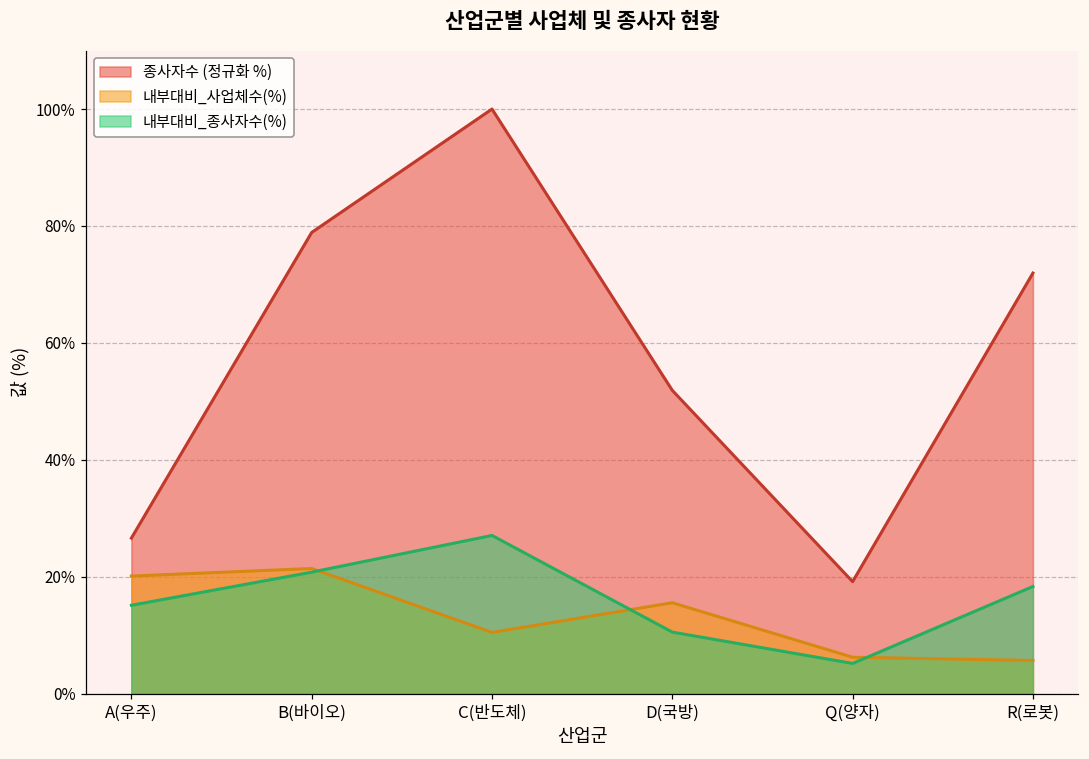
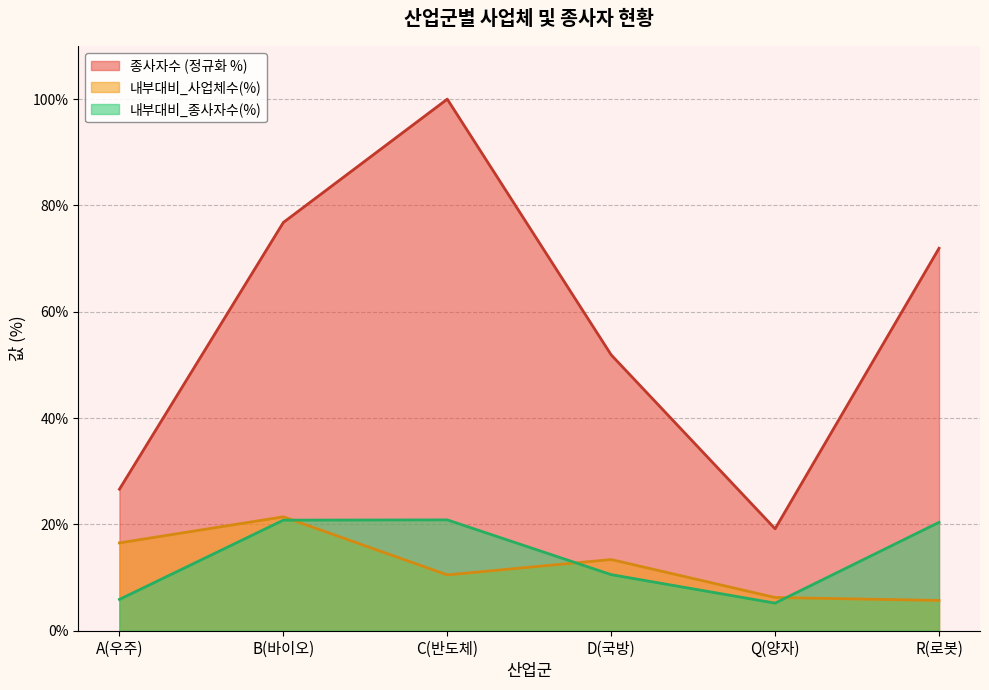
내부대비_사업체수(%), A(우주): 20% -> 17%
내부대비_종사자수(%), A(우주): 15% -> 6%
종사자수 (정규화 %), B(바이오): 79% -> 77%
내부대비_종사자수(%), C(반도체): 27% -> 21%
내부대비_사업체수(%), D(국방): 16% -> 13%
내부대비_종사자수(%), R(로봇): 18% -> 20%
